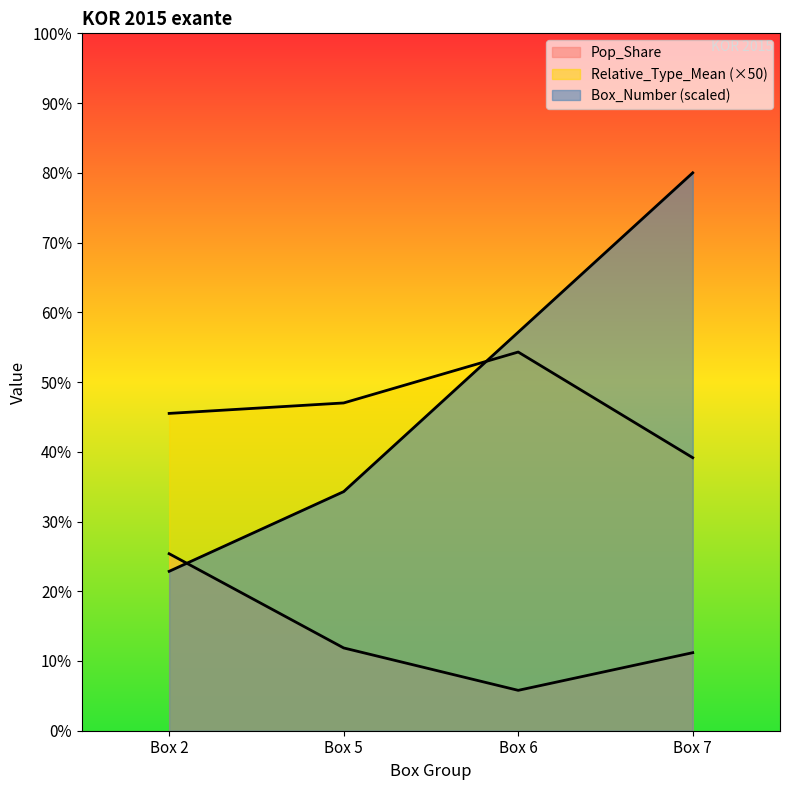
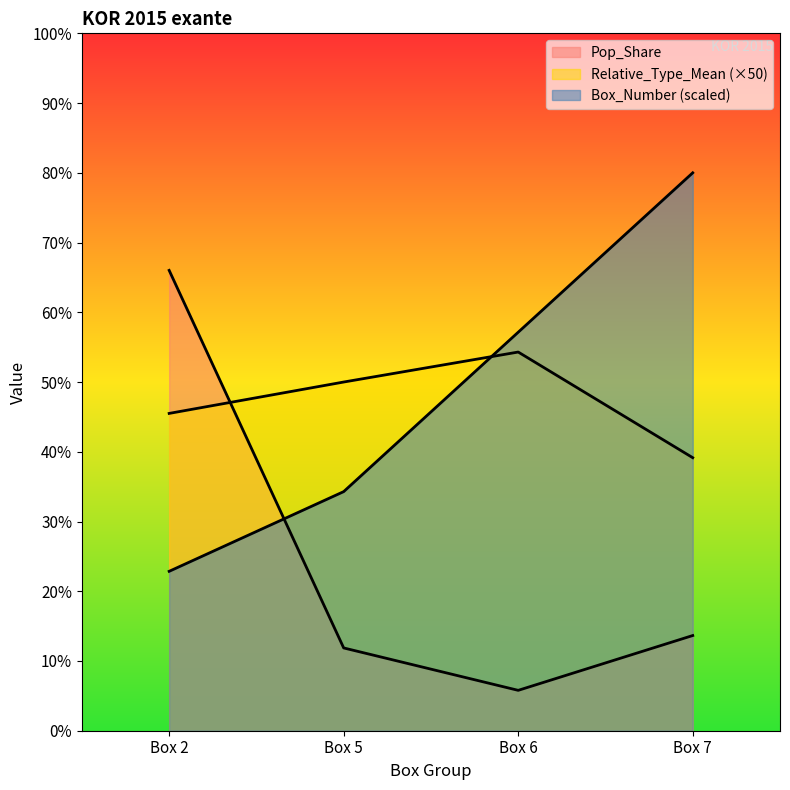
Pop_Share, Box 2: 25% -> 66%
Relative_Type_Mean (×50), Box 5: 47% -> 50%
Pop_Share, Box 7: 11% -> 14%
